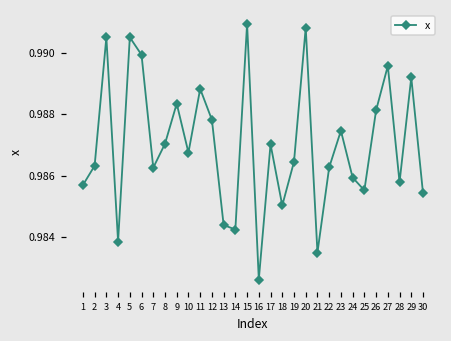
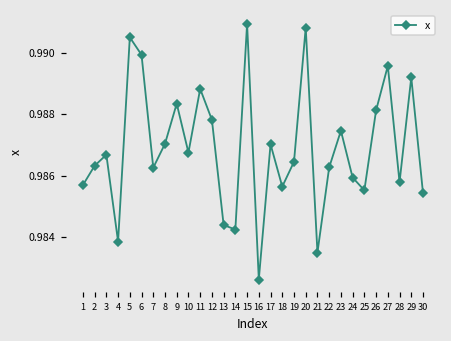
3: 0.9905 -> 0.9867
18: 0.9850 -> 0.9856
